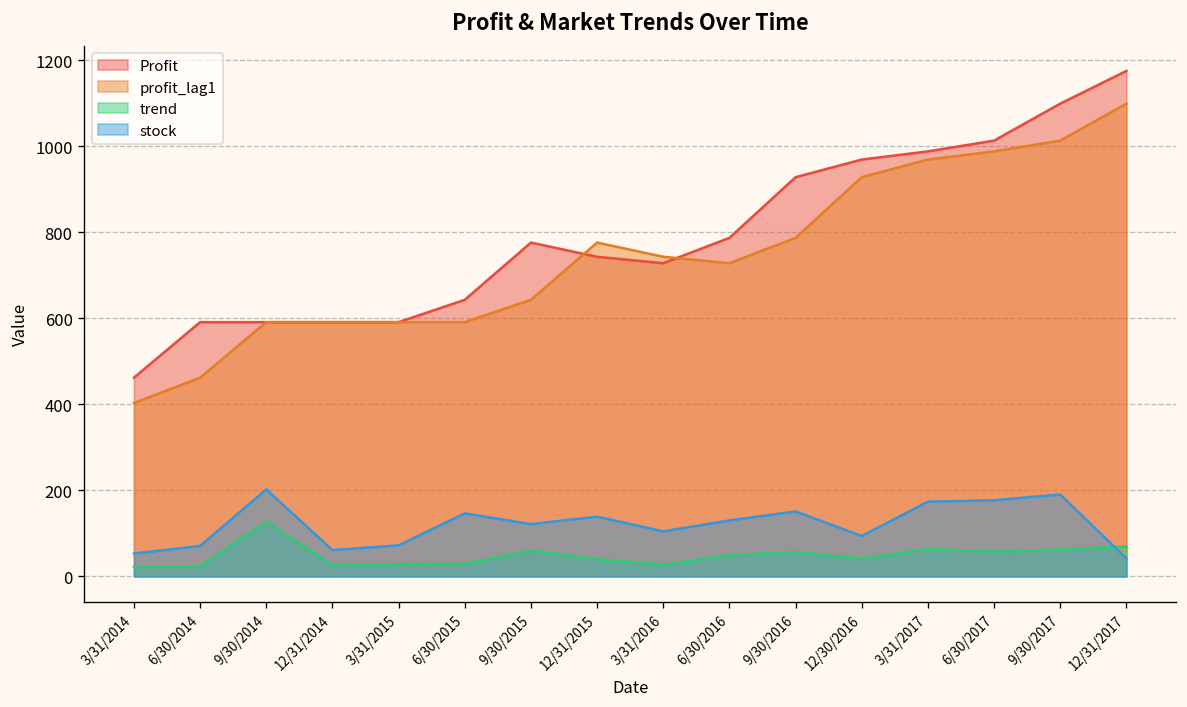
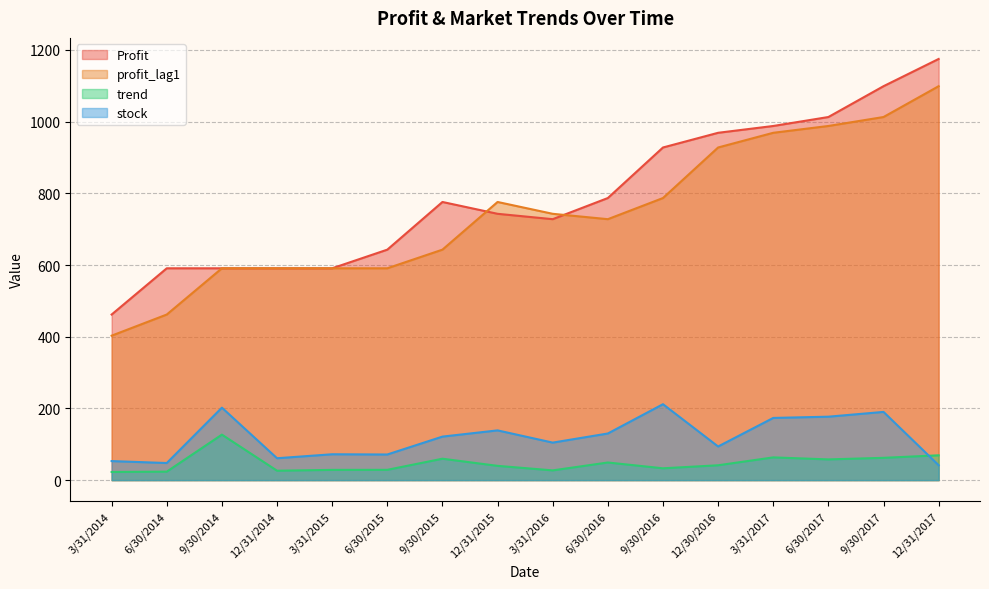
stock, 6/30/2014: 70 -> 50
stock, 6/30/2015: 150 -> 70
trend, 9/30/2016: 60 -> 30
stock, 9/30/2016: 150 -> 210
